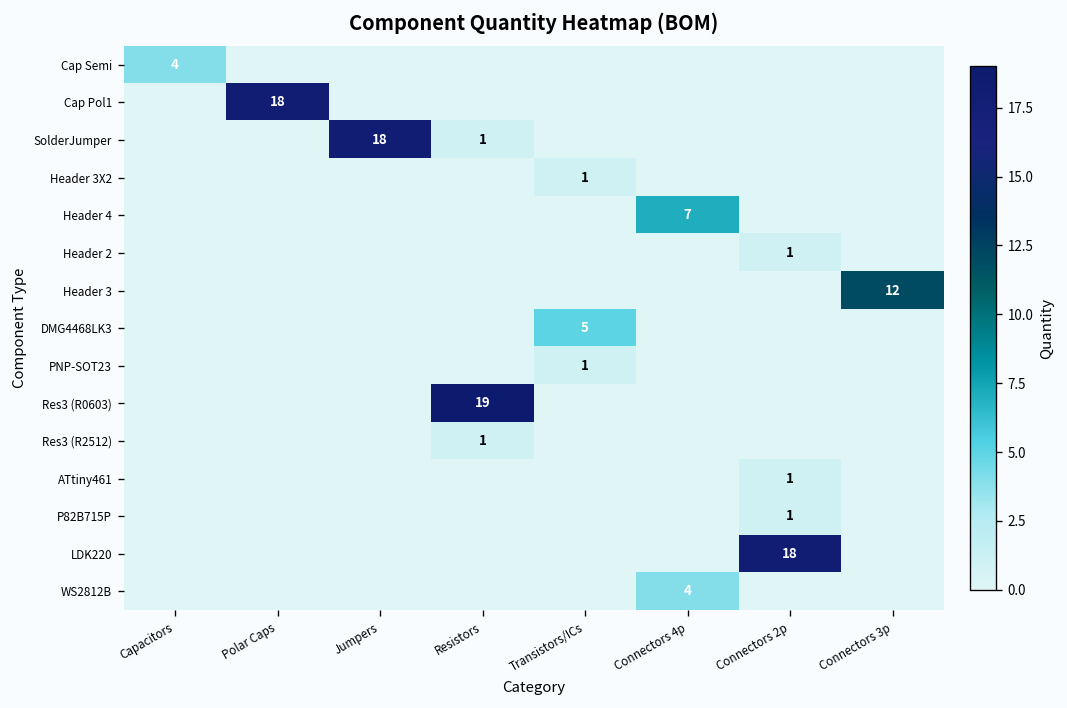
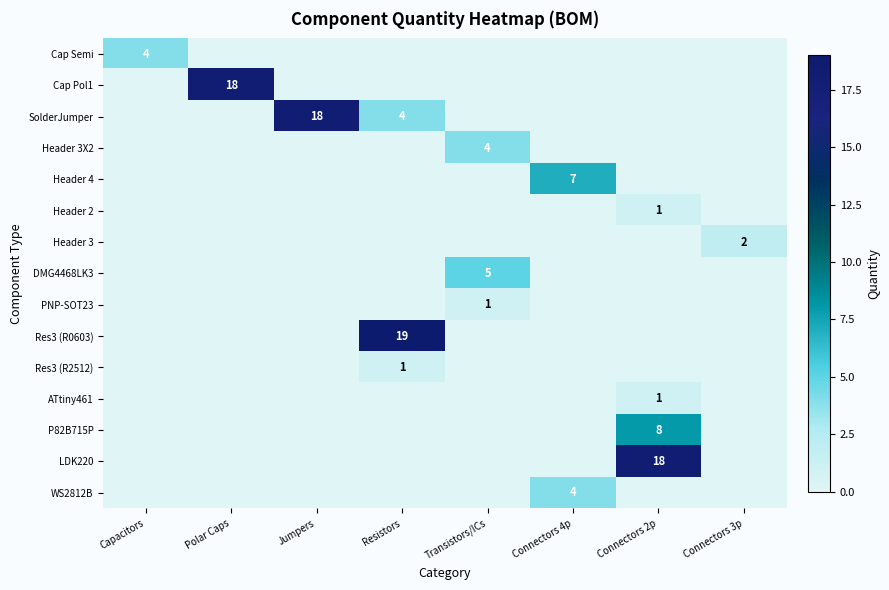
SolderJumper, Resistors: 1 -> 4
Header 3X2, Transistors/ICs: 1 -> 4
Header 3, Connectors 3p: 12 -> 2
P82B715P, Connectors 2p: 1 -> 8
